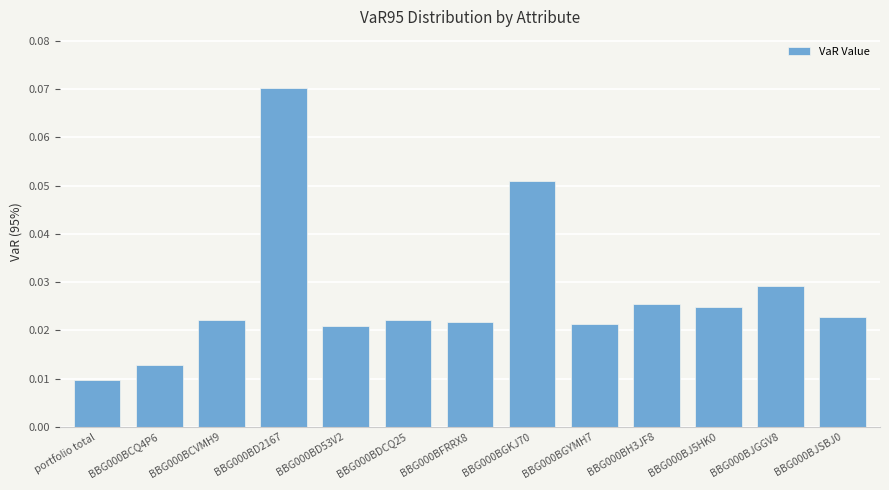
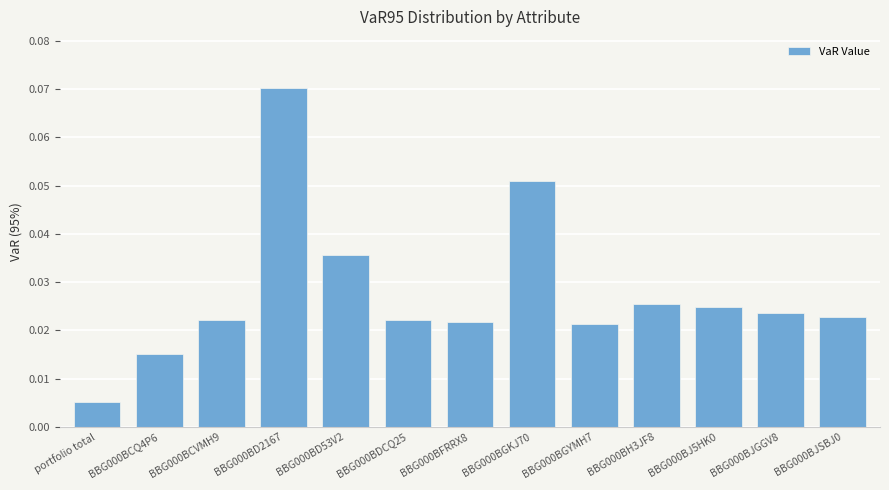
portfolio total: 0.010 -> 0.005
BBG000BCQ4P6: 0.013 -> 0.015
BBG000BD53V2: 0.021 -> 0.036
BBG000BJGGV8: 0.029 -> 0.024
